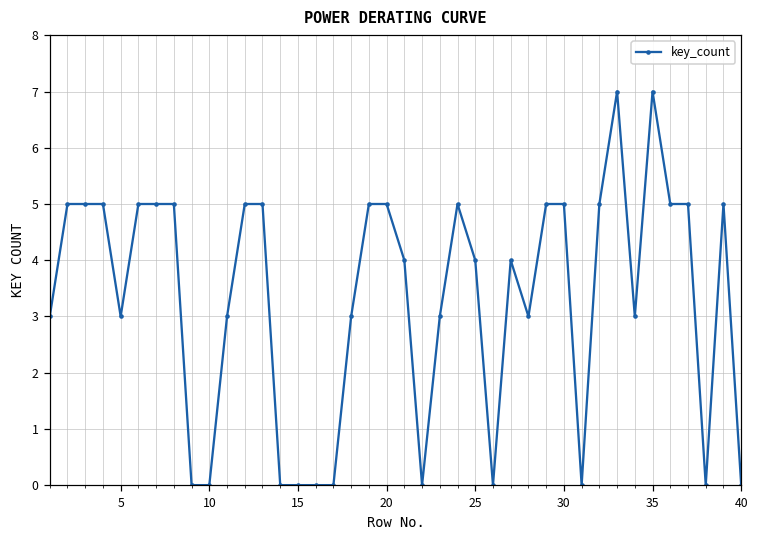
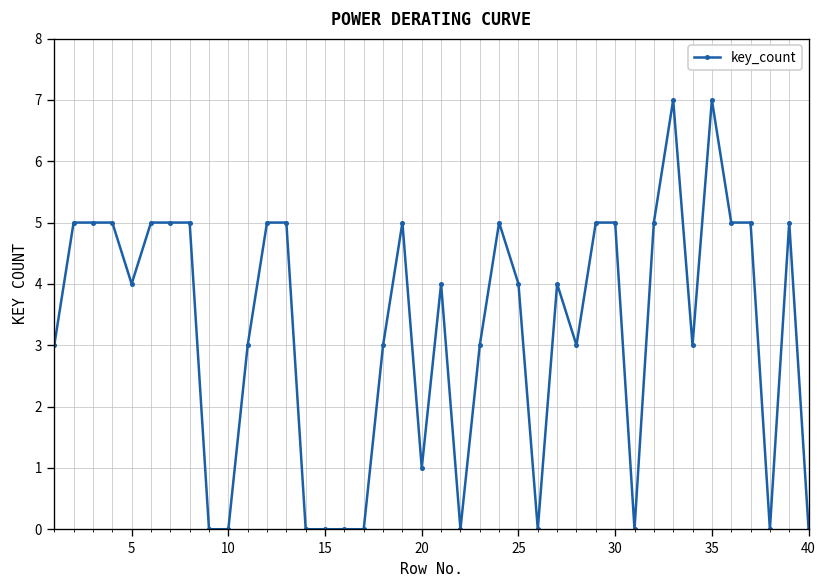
5: 3 -> 4
20: 5 -> 1
